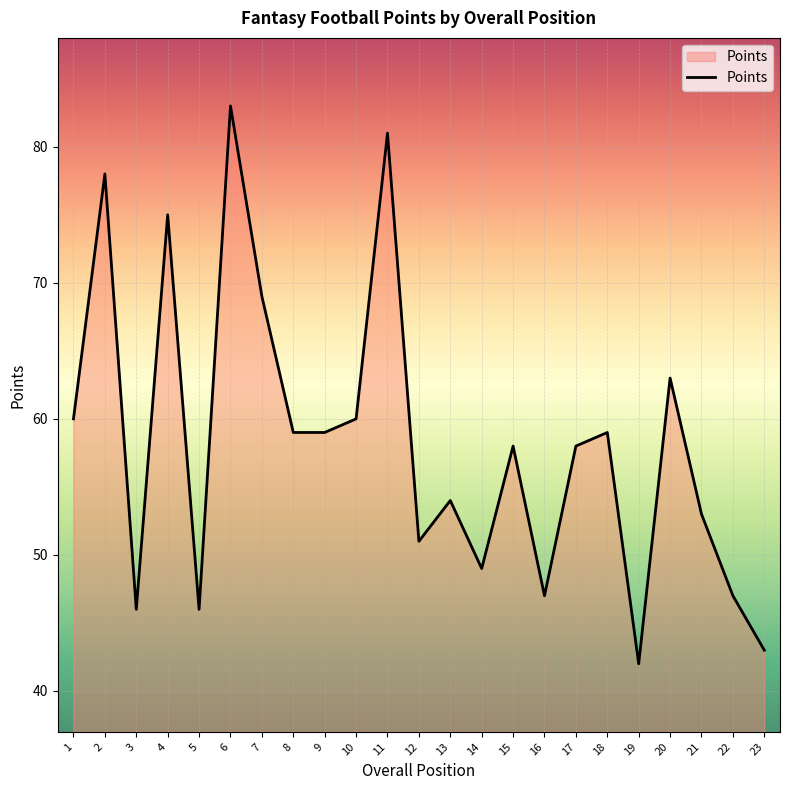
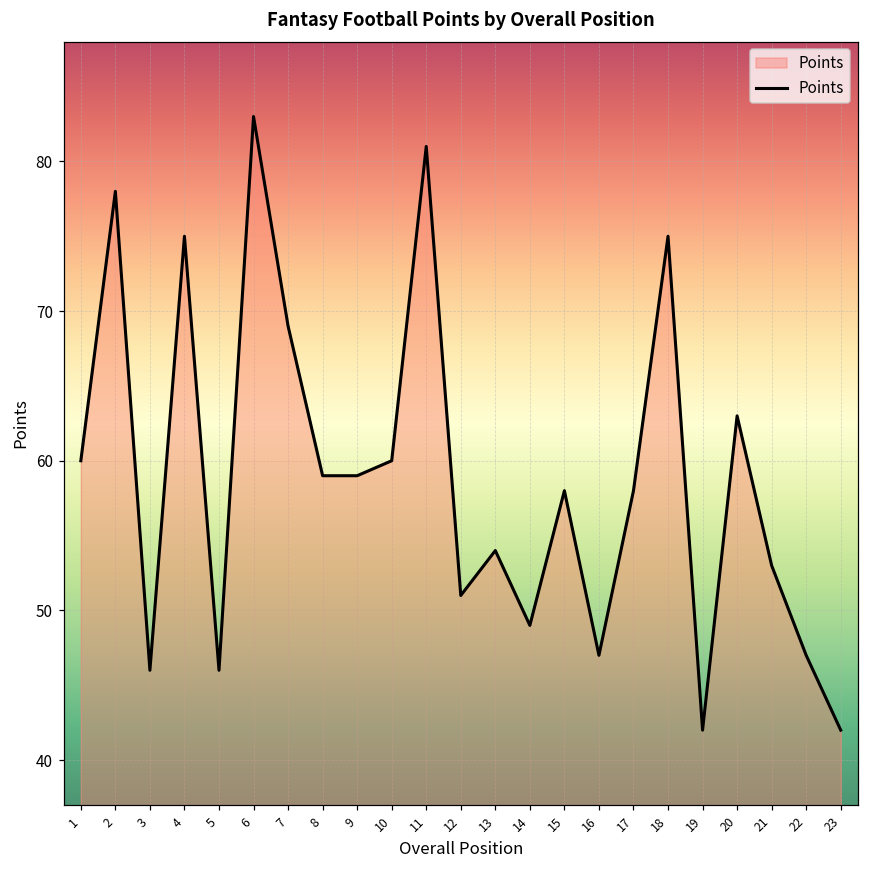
18: 59 -> 75
23: 43 -> 42
